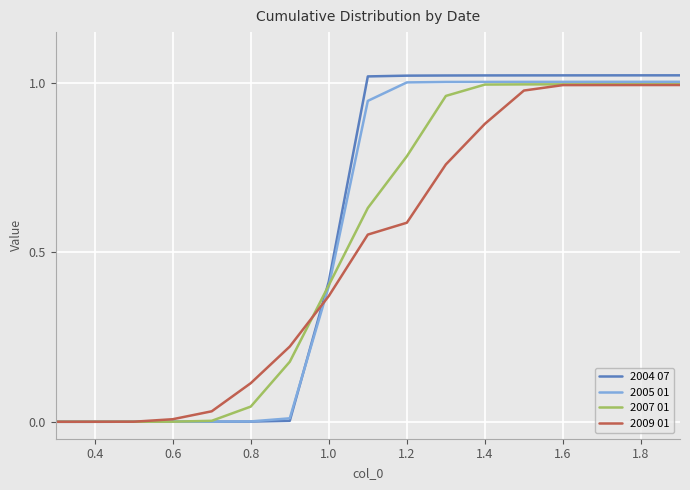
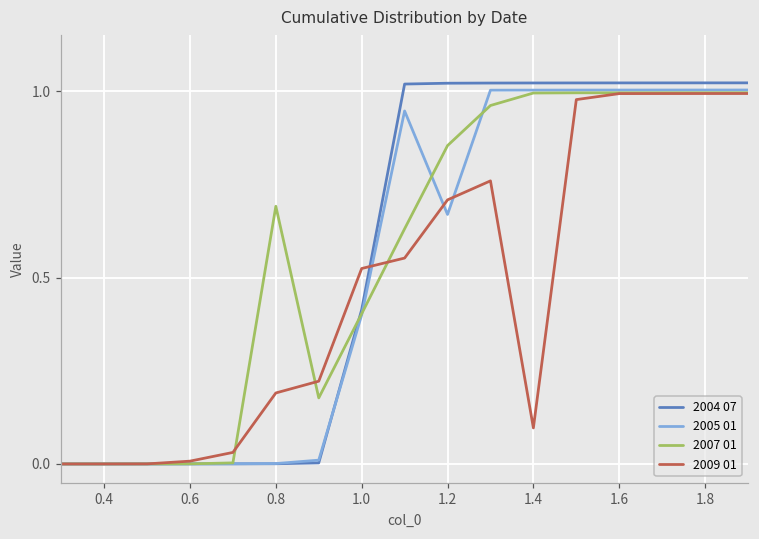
2007 01, 0.8: 0.04 -> 0.69
2009 01, 0.8: 0.11 -> 0.19
2009 01, 1.0: 0.37 -> 0.52
2005 01, 1.2: 1.00 -> 0.67
2007 01, 1.2: 0.78 -> 0.85
2009 01, 1.2: 0.59 -> 0.71
2009 01, 1.4: 0.88 -> 0.10
